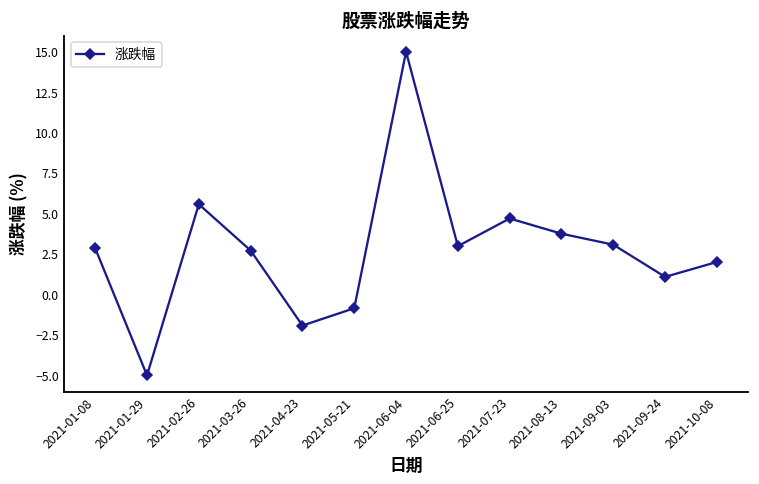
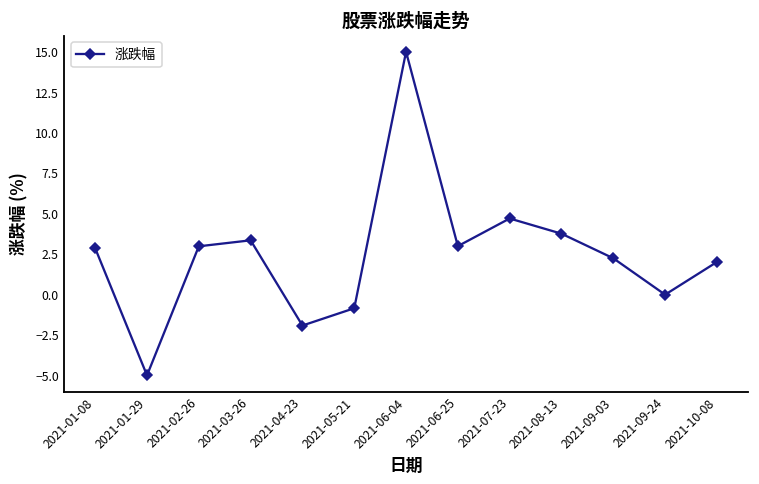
2021-02-26: 5.6 -> 3.0
2021-03-26: 2.7 -> 3.4
2021-09-03: 3.1 -> 2.3
2021-09-24: 1.1 -> 0.0
